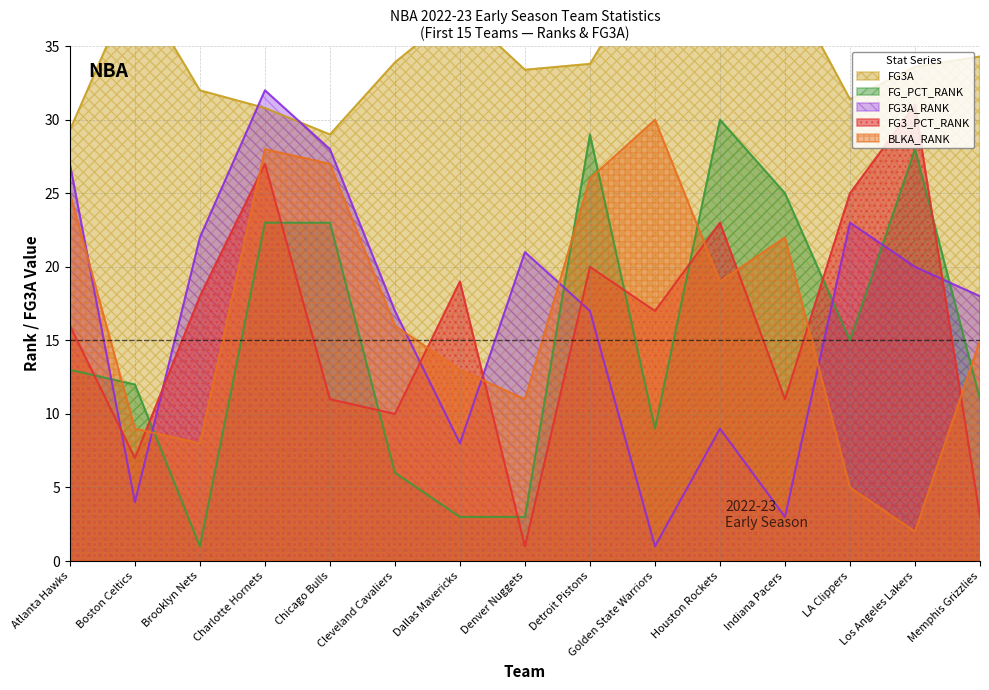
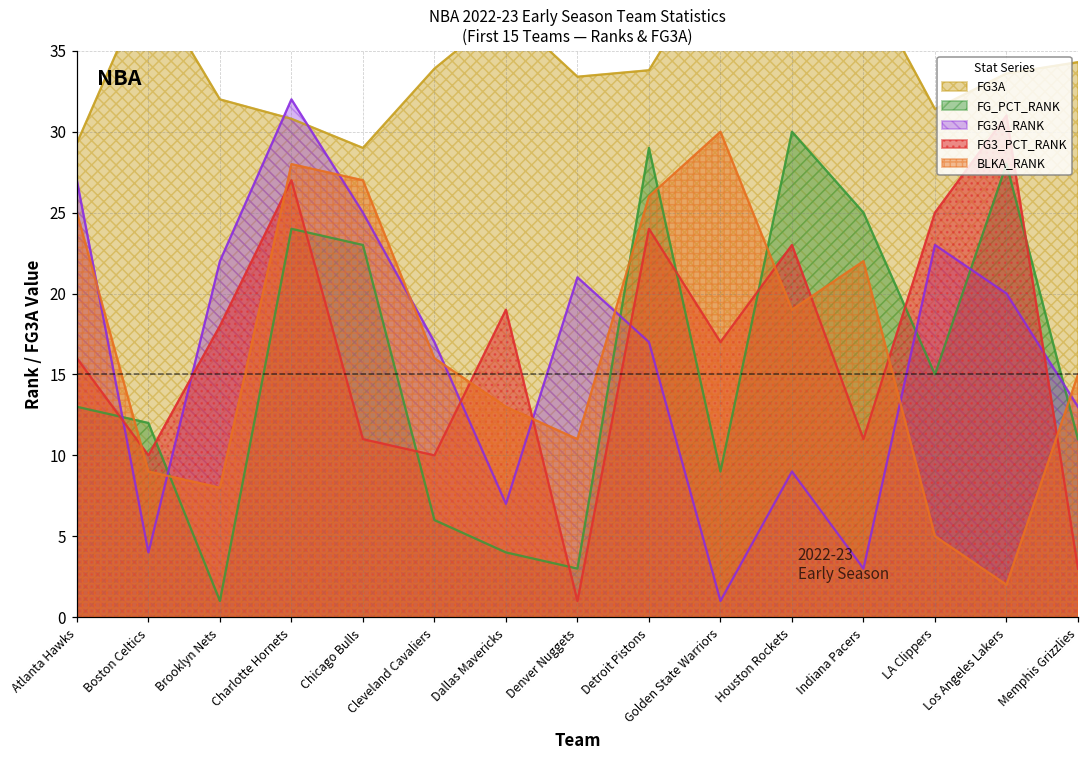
FG3_PCT_RANK, Boston Celtics: 7 -> 10
FG_PCT_RANK, Charlotte Hornets: 23 -> 24
FG3A_RANK, Chicago Bulls: 28 -> 25
FG_PCT_RANK, Dallas Mavericks: 3 -> 4
FG3A_RANK, Dallas Mavericks: 8 -> 7
FG3_PCT_RANK, Detroit Pistons: 20 -> 24
FG3A_RANK, Memphis Grizzlies: 18 -> 13
